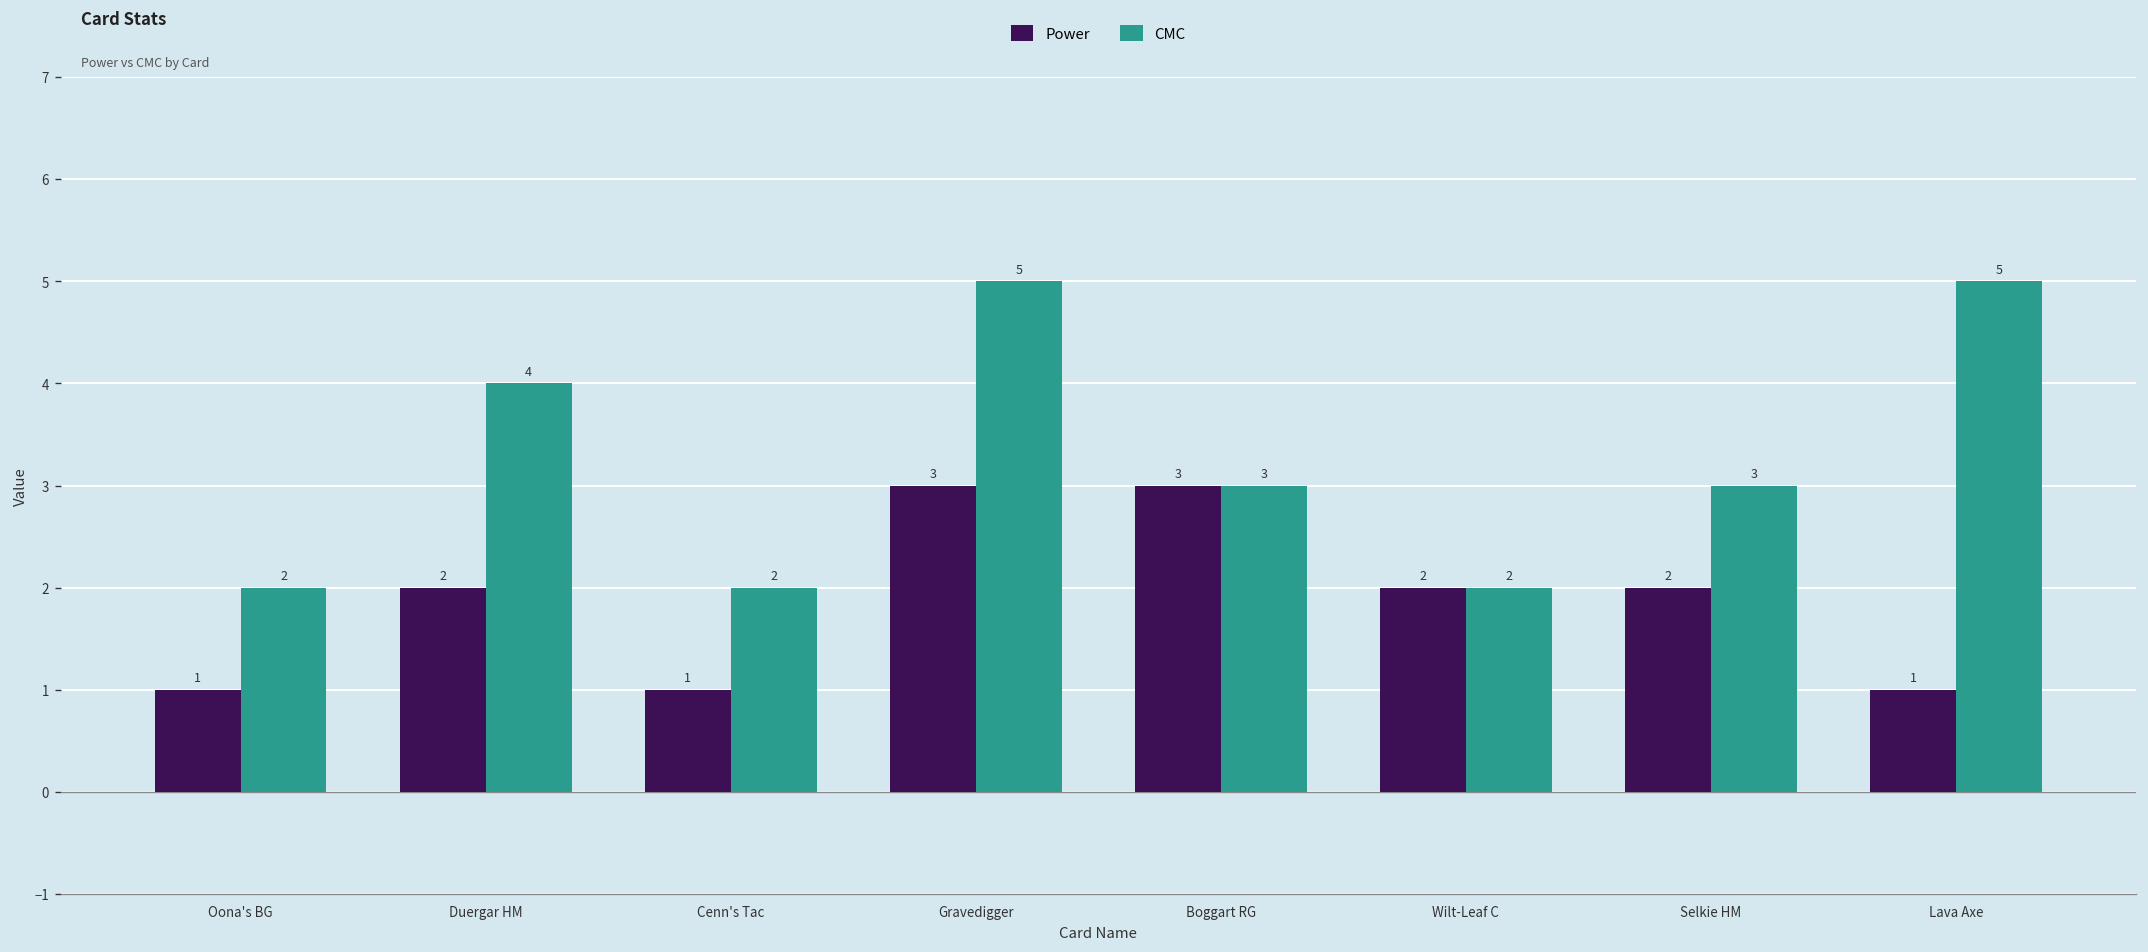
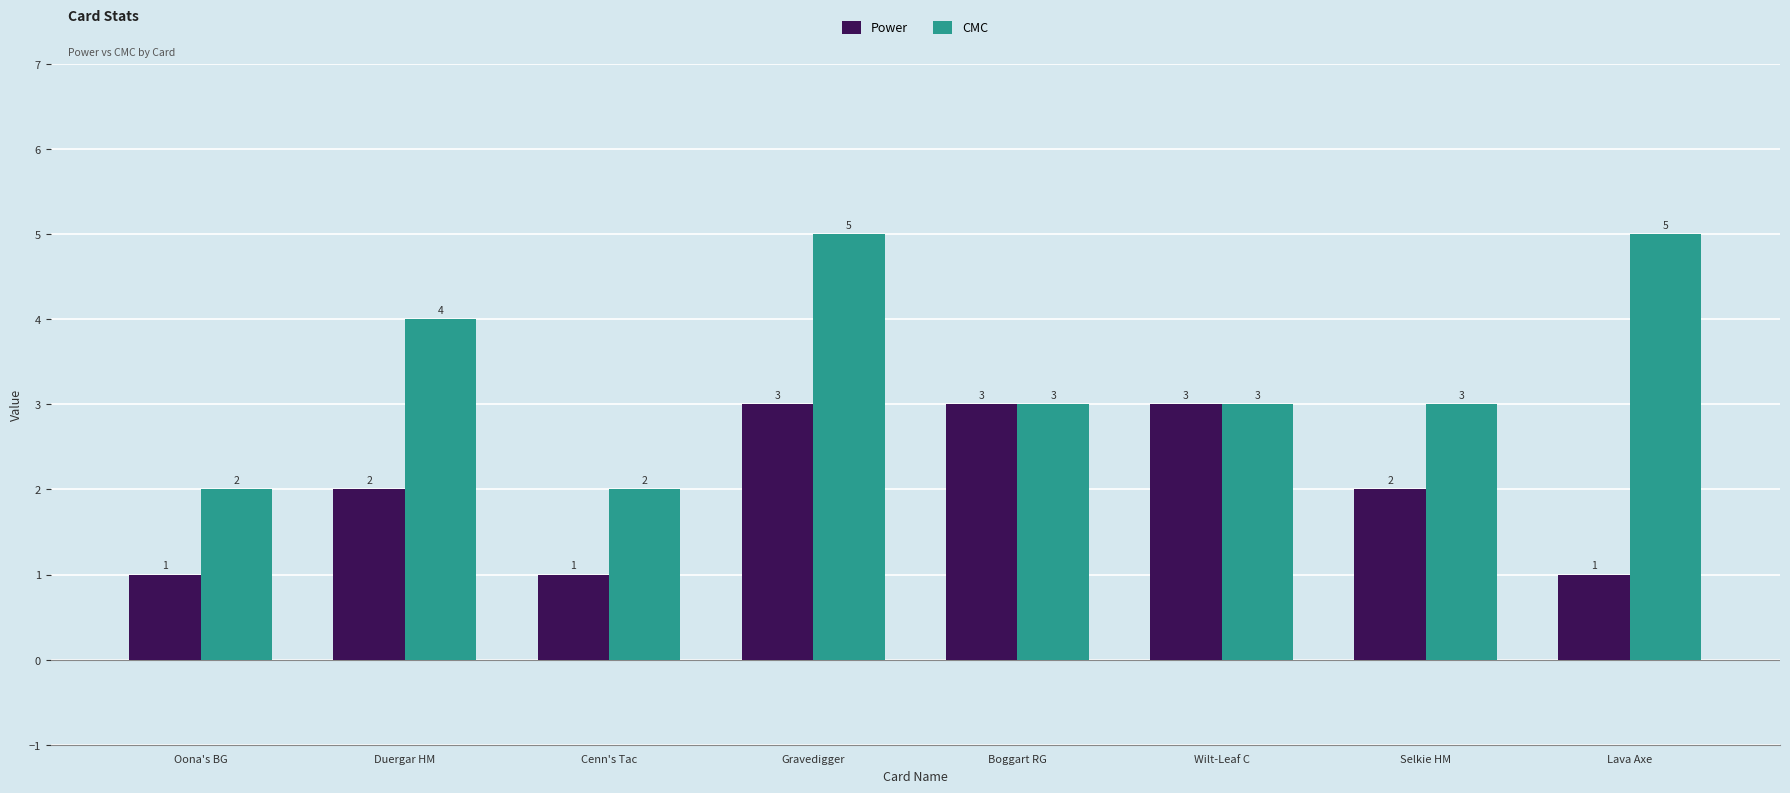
Power, Wilt-Leaf C: 2 -> 3
CMC, Wilt-Leaf C: 2 -> 3
